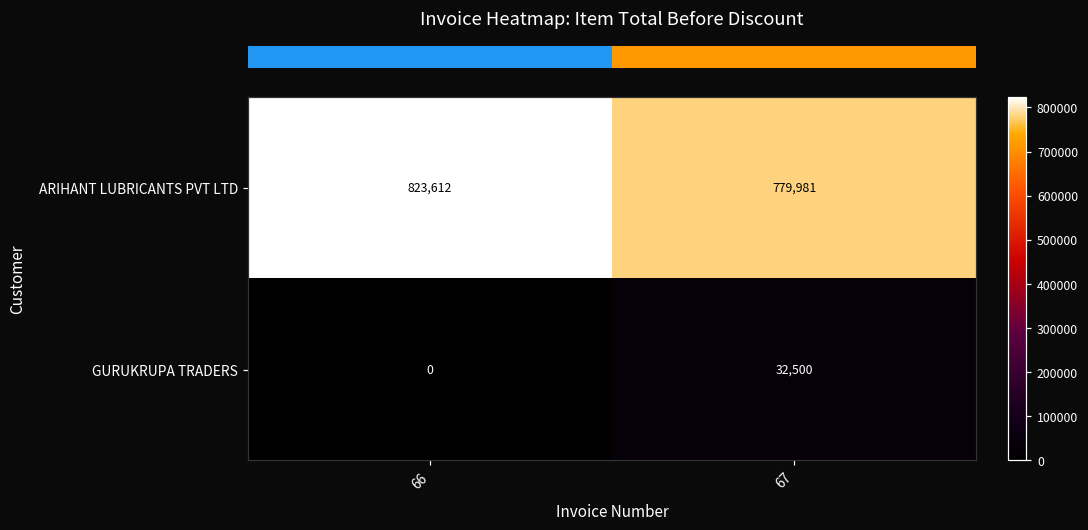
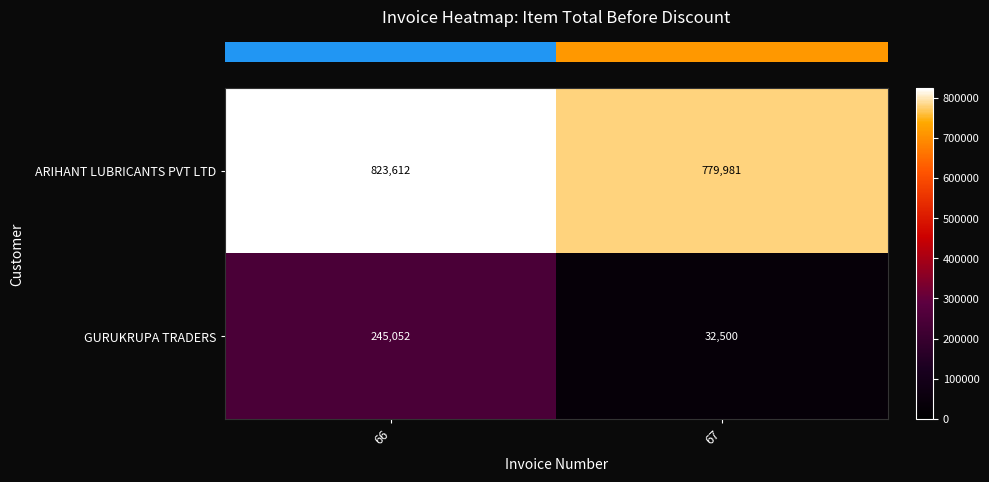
GURUKRUPA TRADERS, 66: 0 -> 245,052
